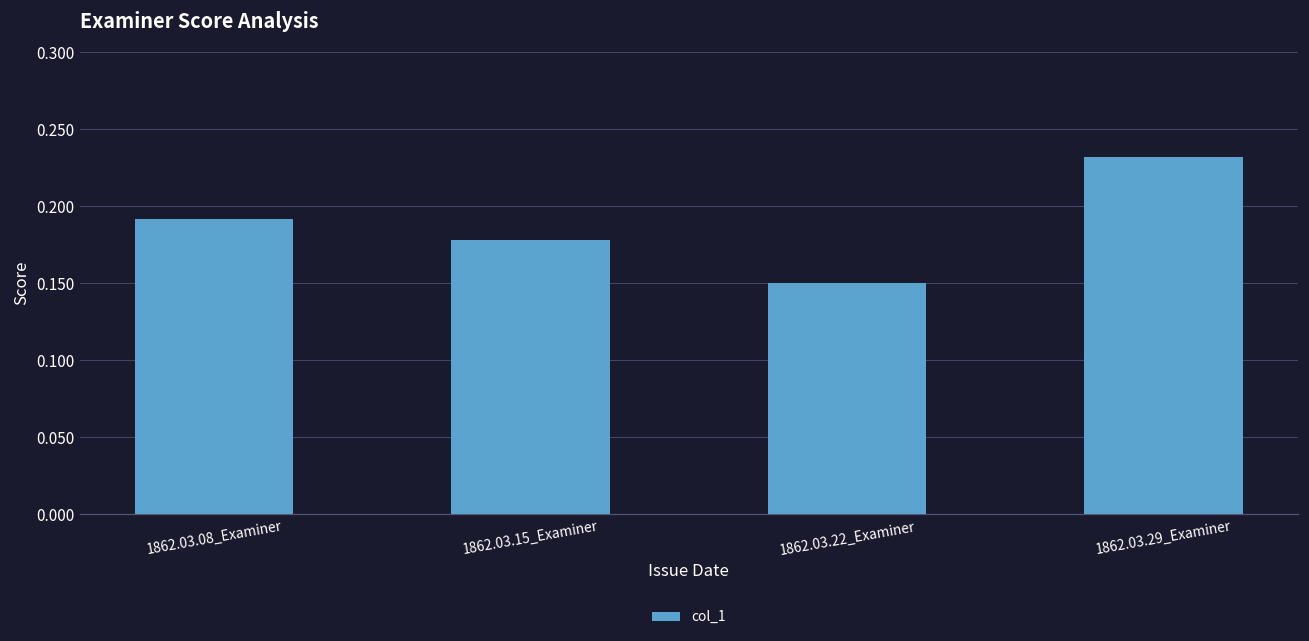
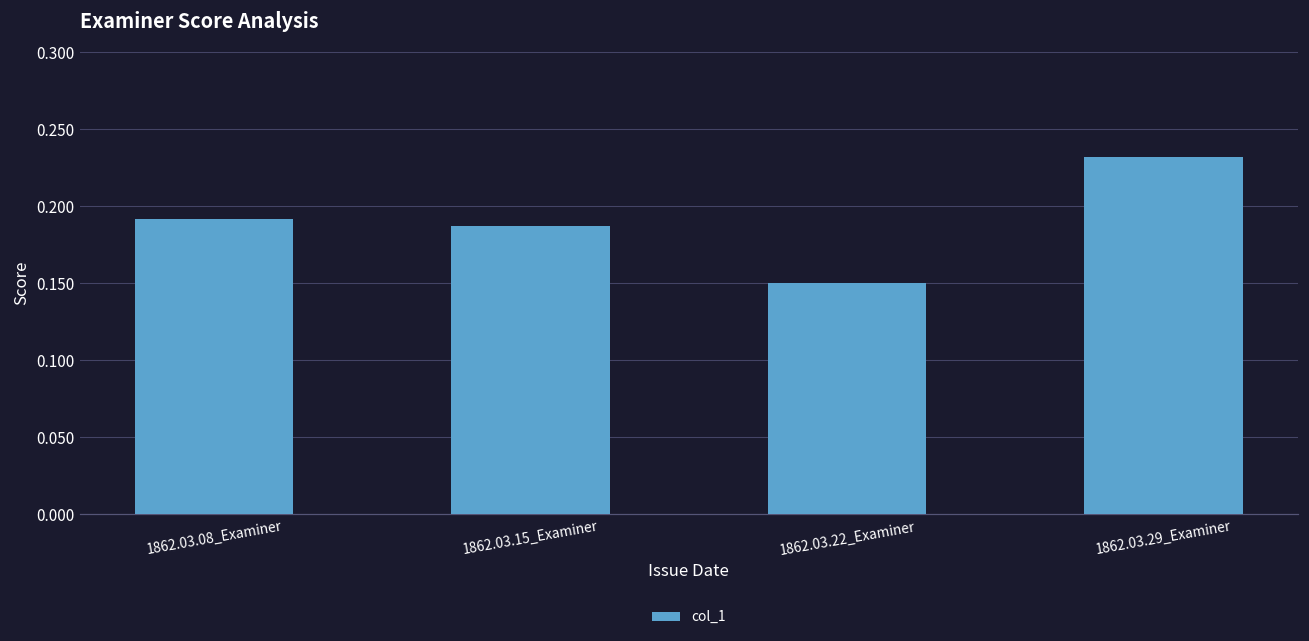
1862.03.15_Examiner: 0.178 -> 0.187
